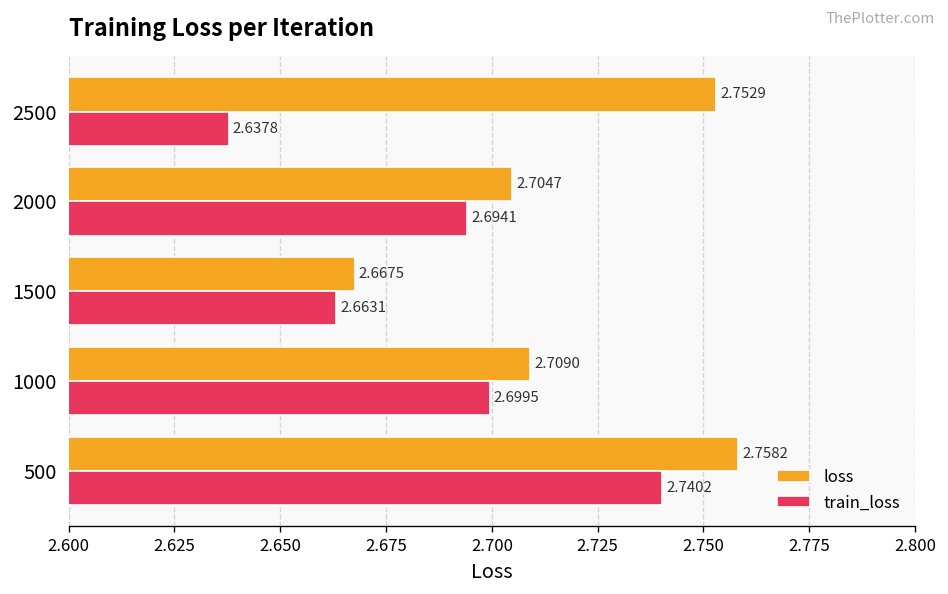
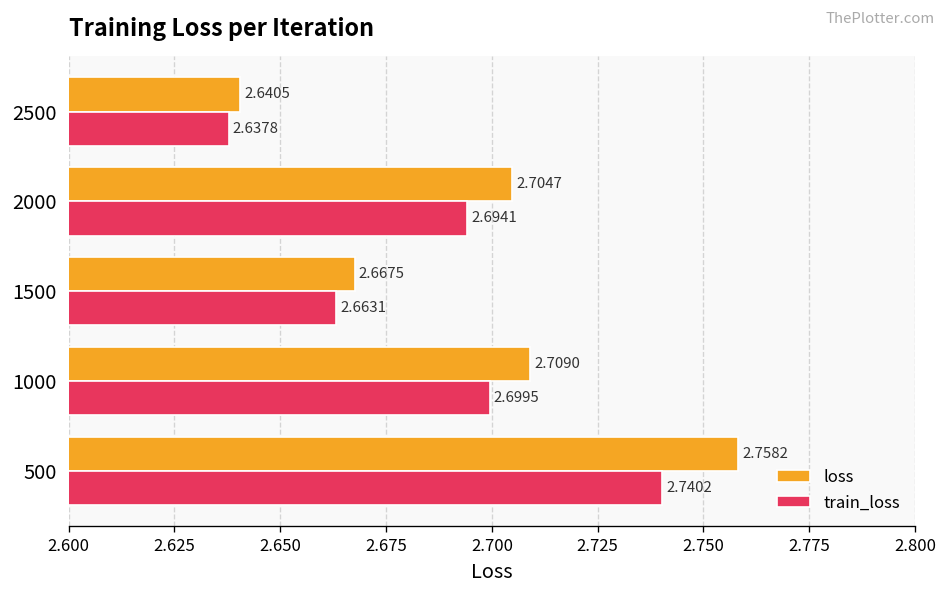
loss, 2500: 2.7529 -> 2.6405
